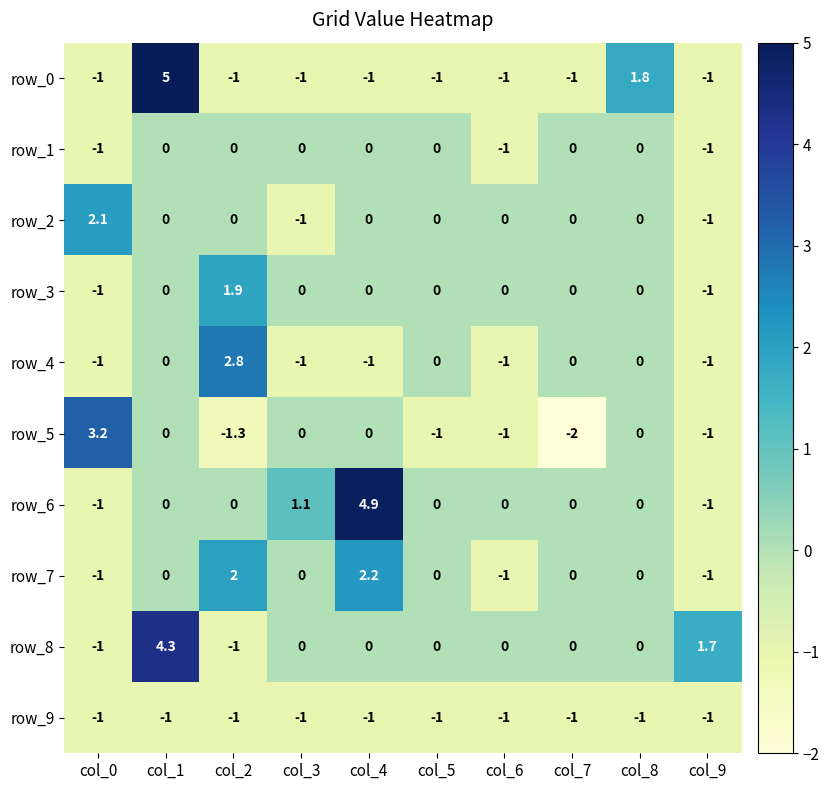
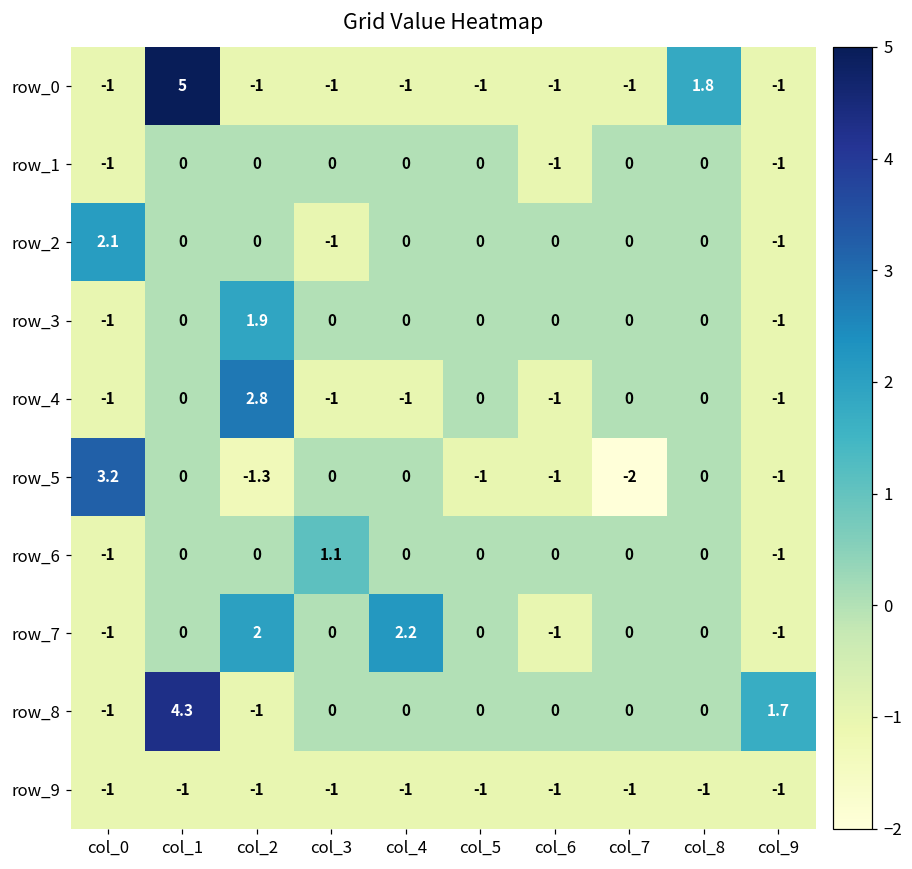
row_6, col_4: 4.9 -> 0
